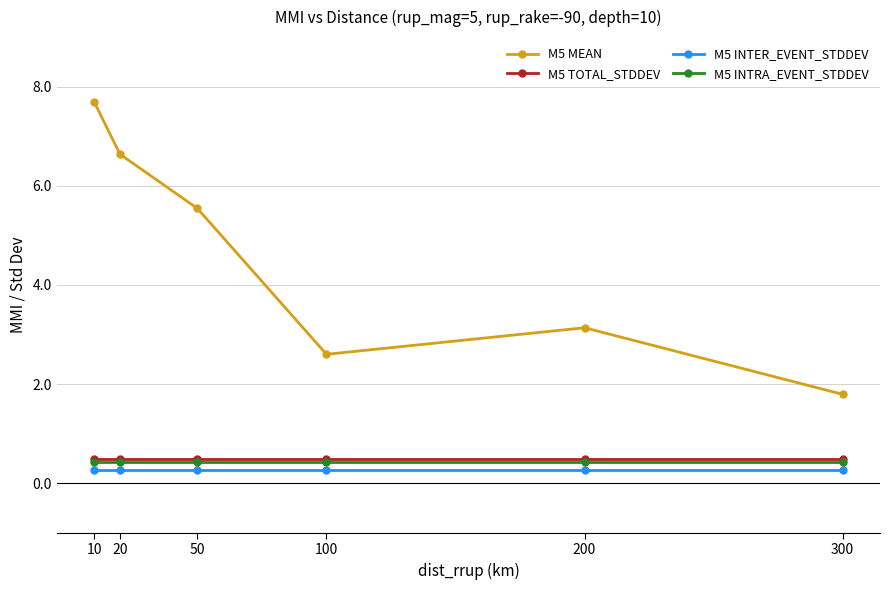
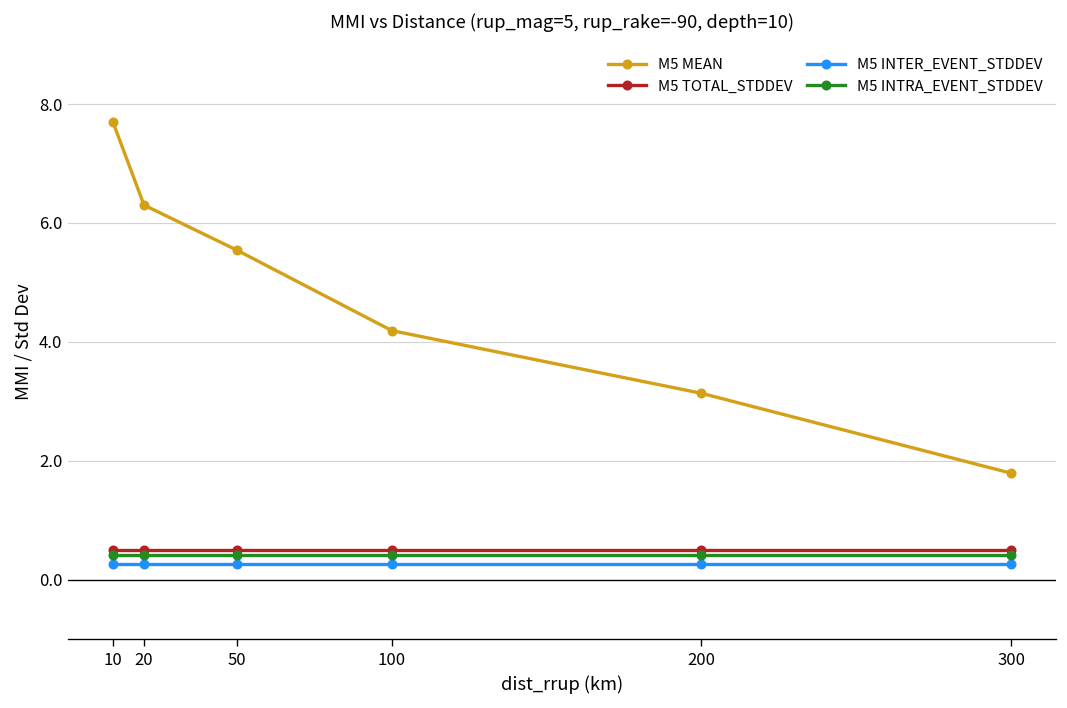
M5 MEAN, 20: 6.6 -> 6.3
M5 MEAN, 100: 2.6 -> 4.2
